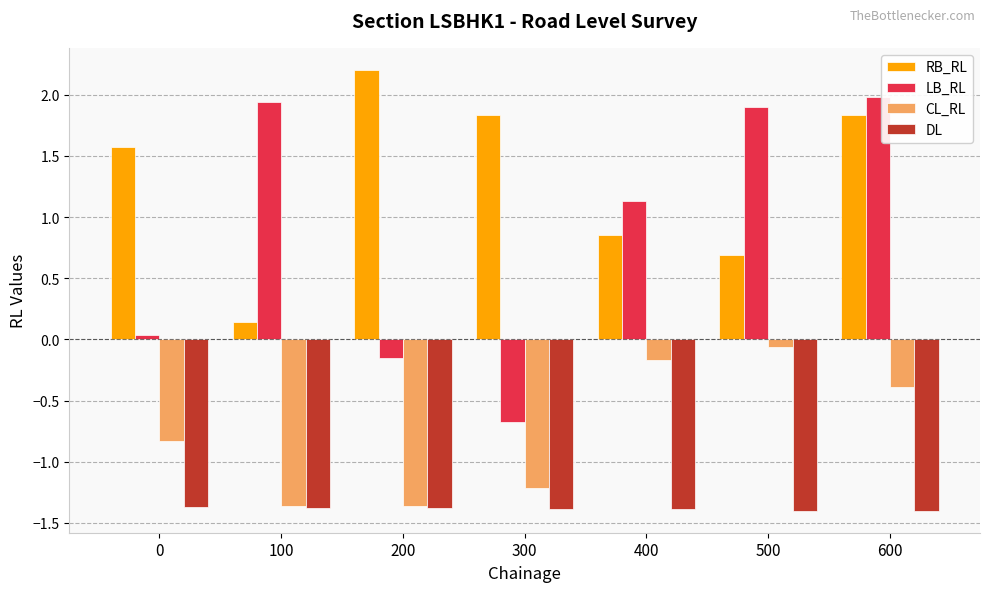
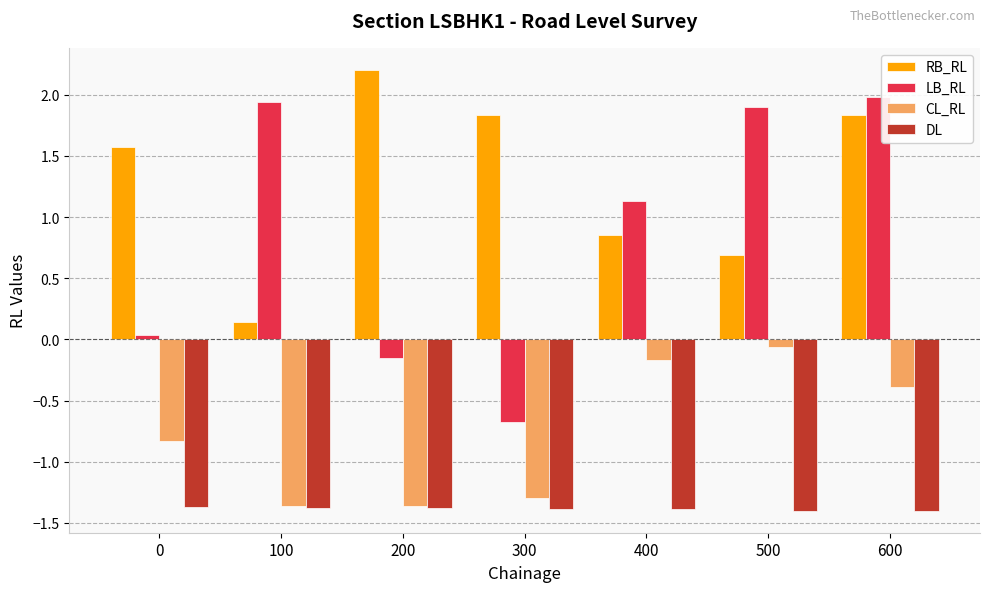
CL_RL, 300: -1.22 -> -1.30
